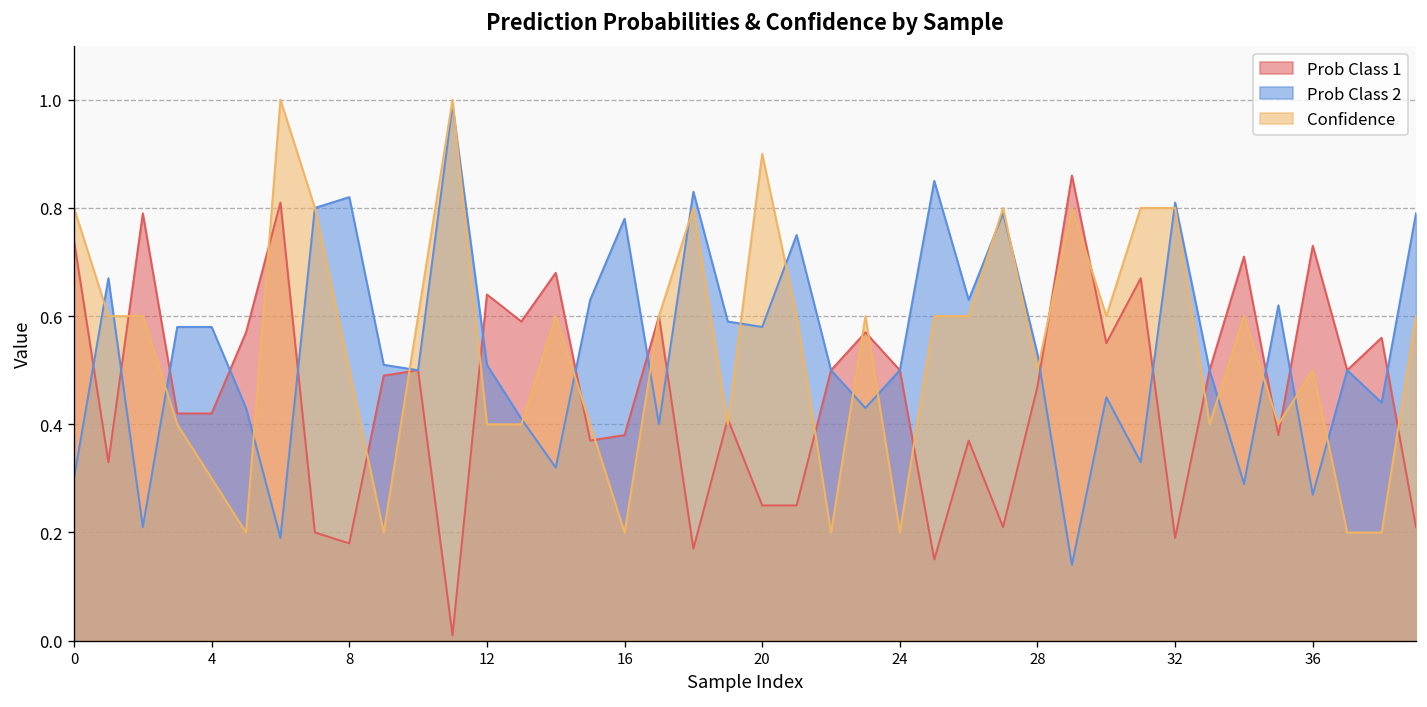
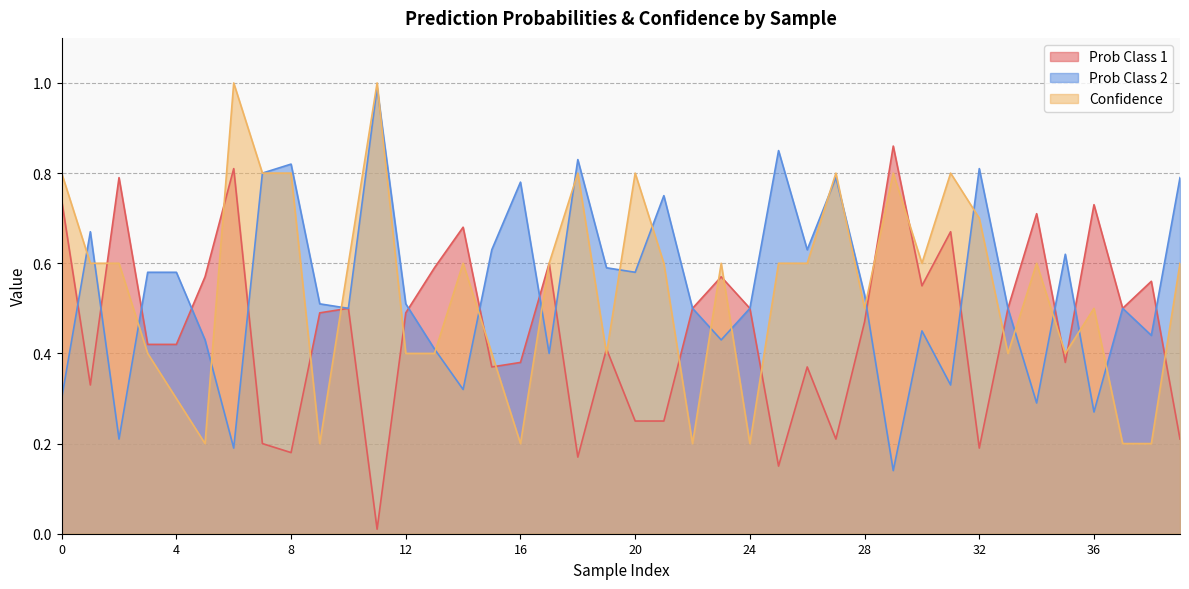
Confidence, 8: 0.5 -> 0.8
Prob Class 1, 12: 0.64 -> 0.49
Confidence, 20: 0.9 -> 0.8
Confidence, 32: 0.8 -> 0.7
